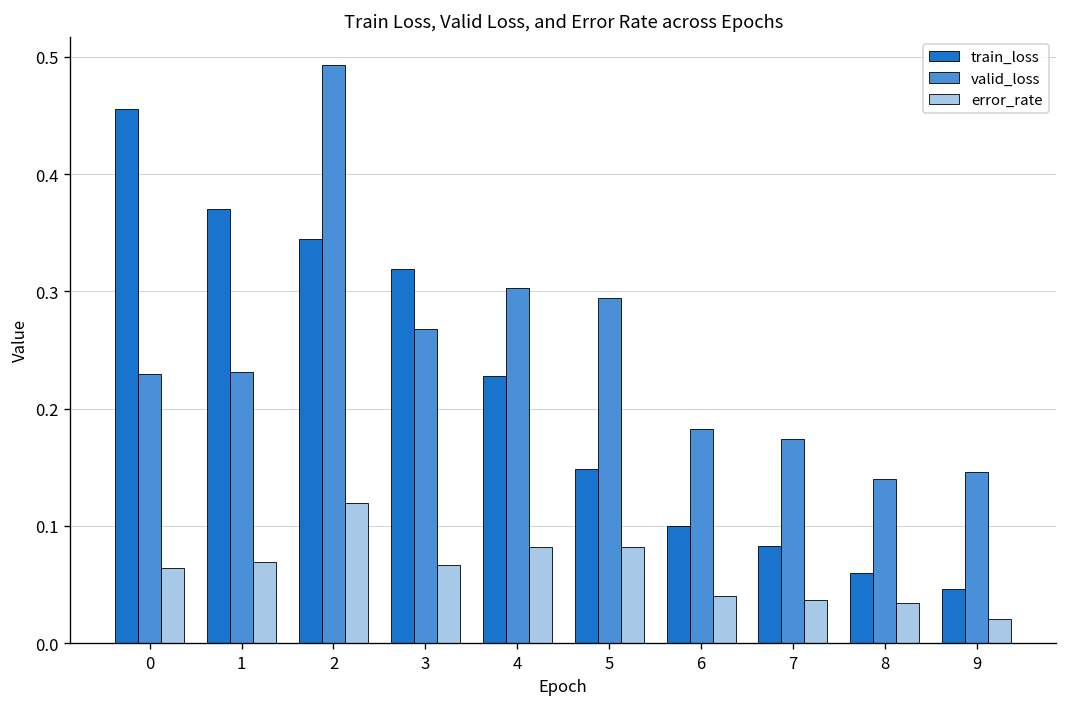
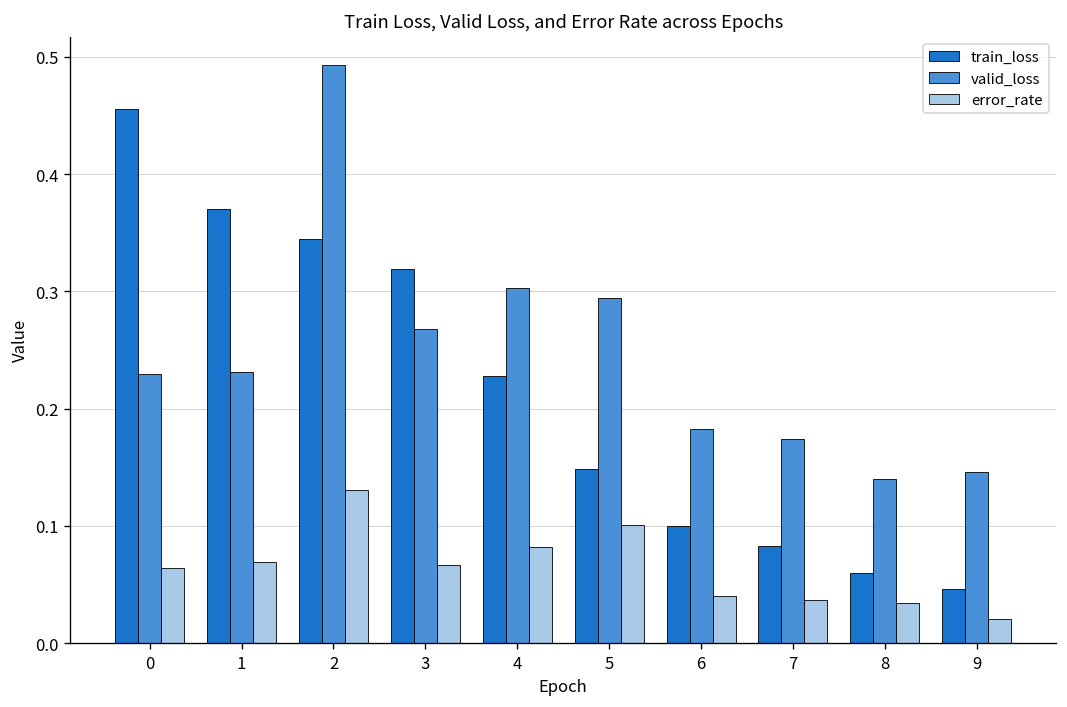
error_rate, 2: 0.12 -> 0.13
error_rate, 5: 0.08 -> 0.10
